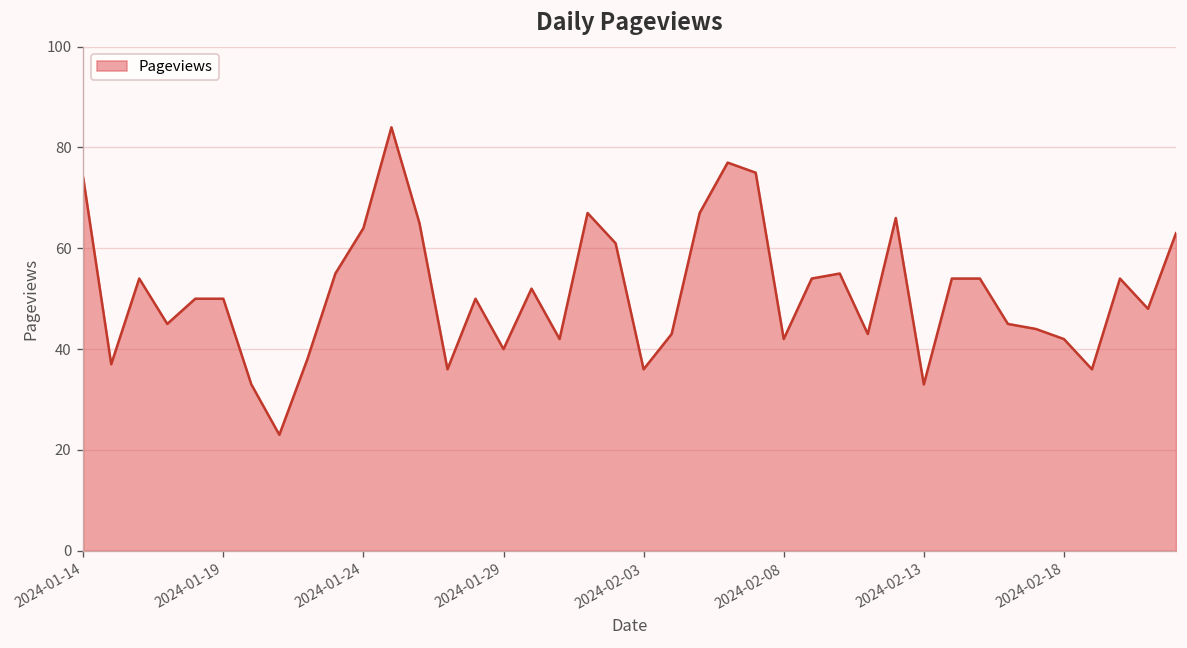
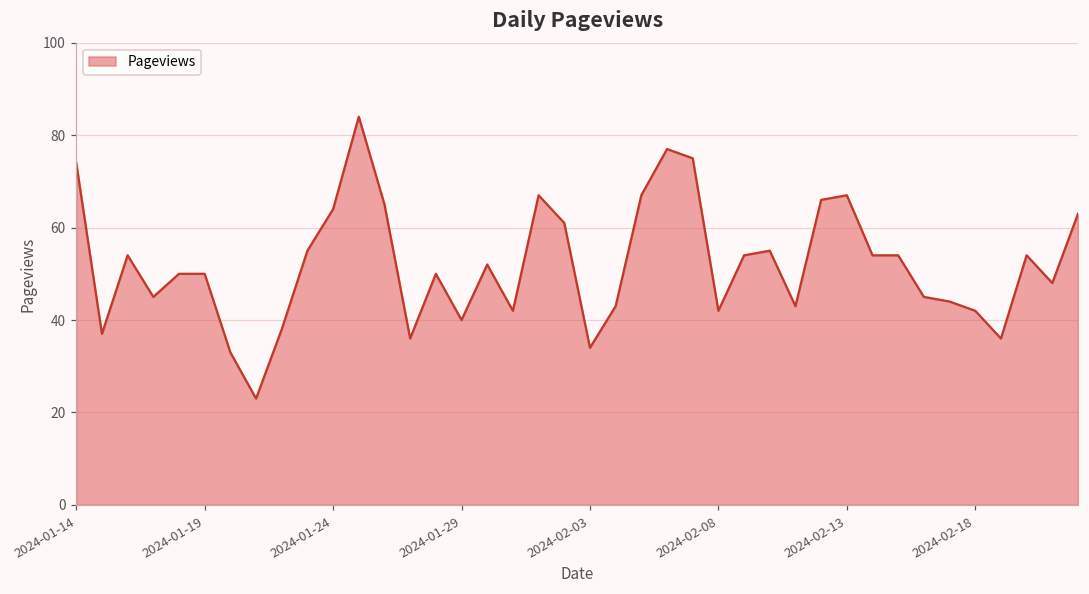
2024-02-03: 36 -> 34
2024-02-13: 33 -> 67
